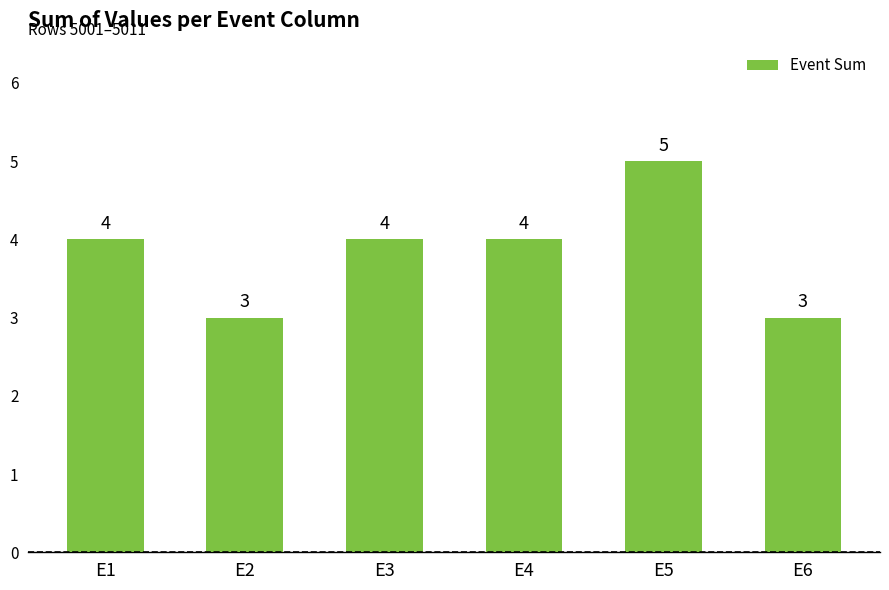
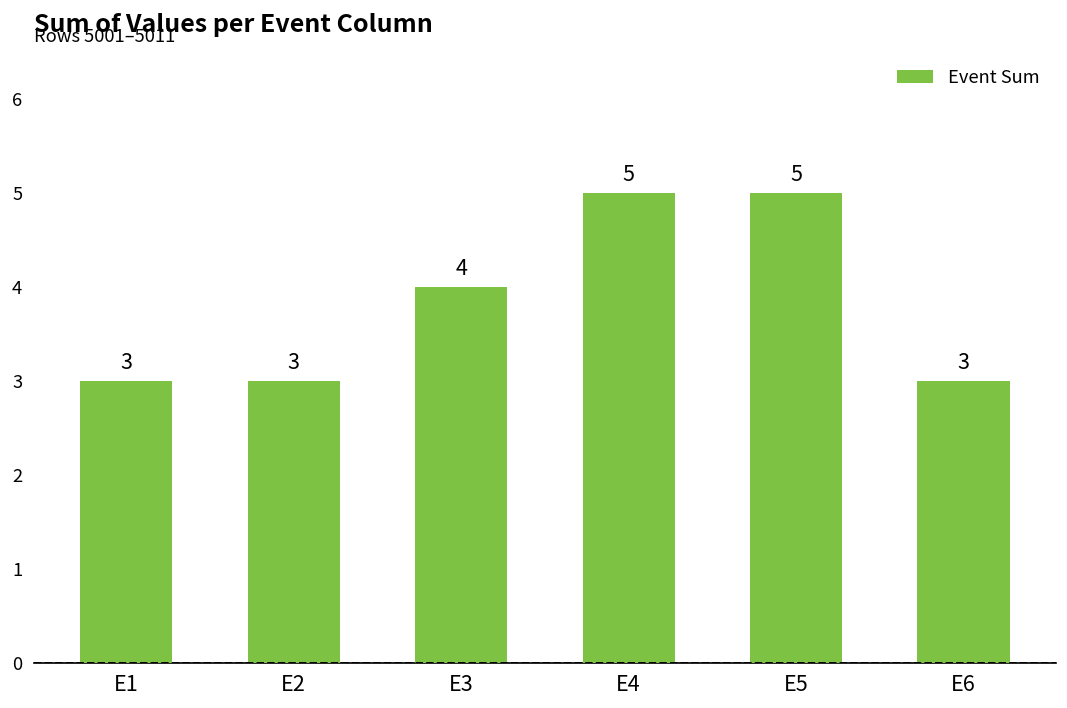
E1: 4 -> 3
E4: 4 -> 5
